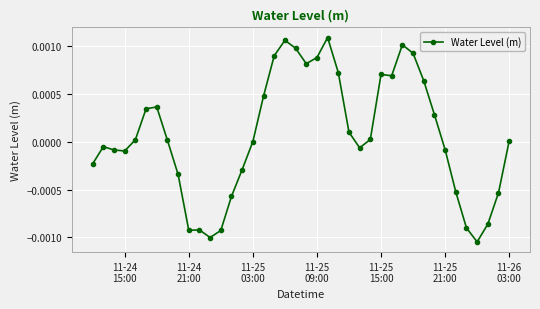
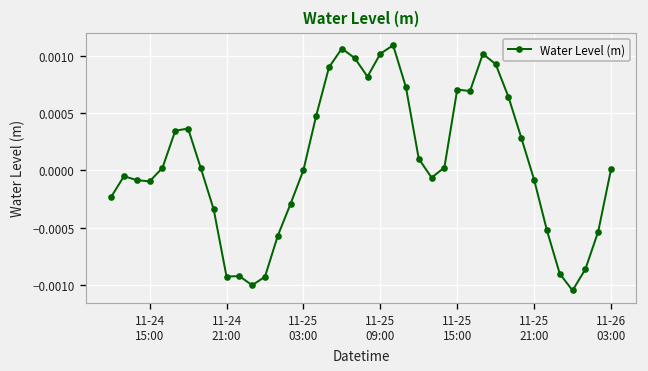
11-25 09:00: 0.0009 -> 0.0010
